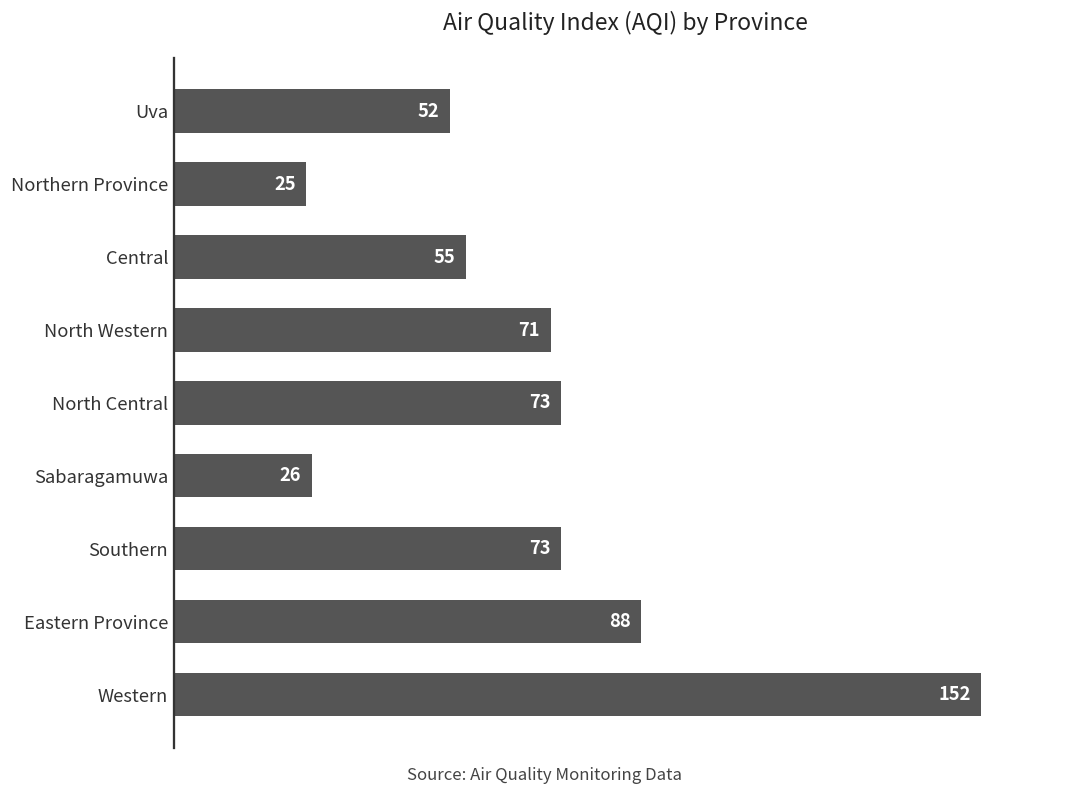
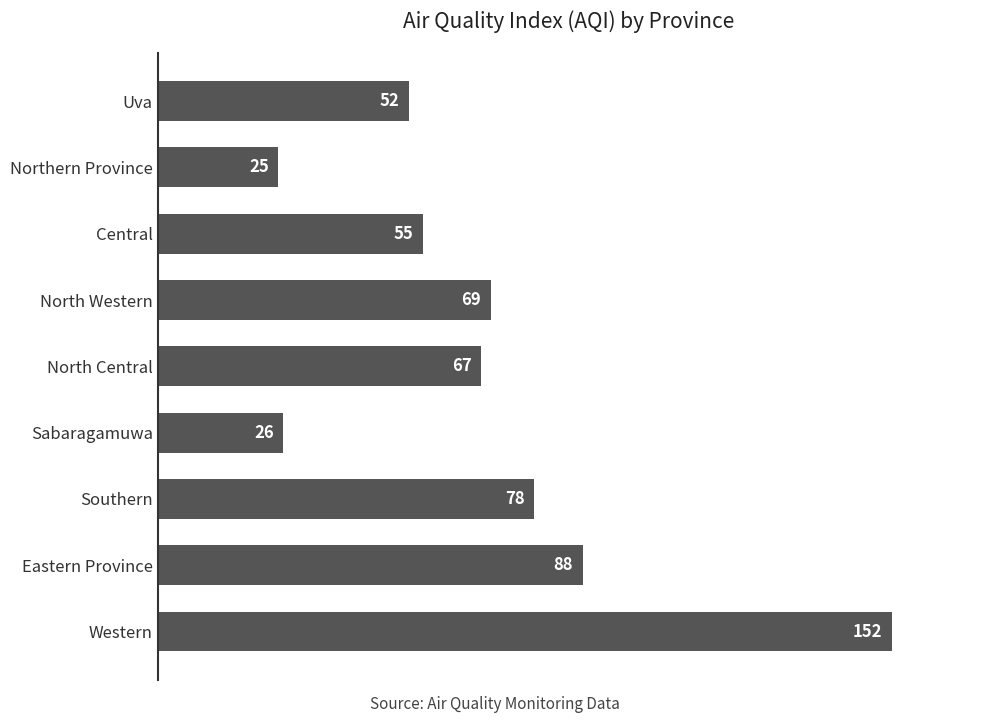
North Western: 71 -> 69
North Central: 73 -> 67
Southern: 73 -> 78
